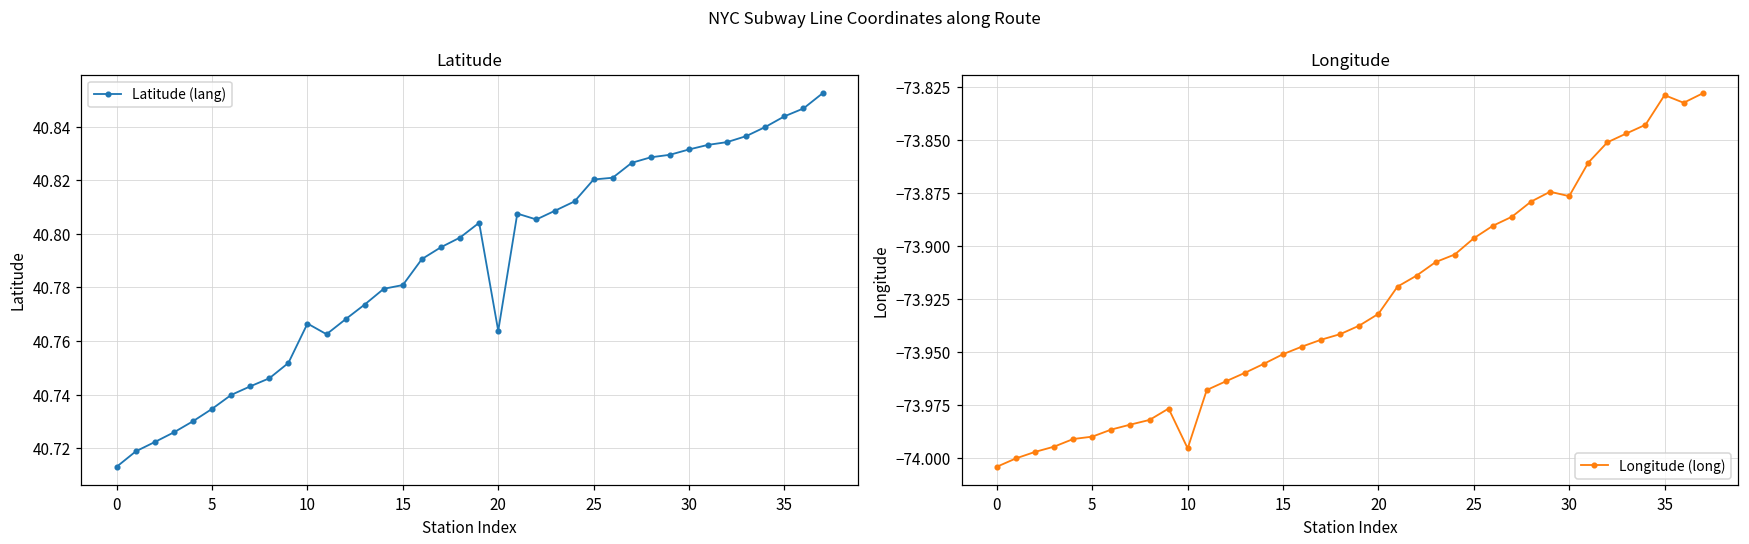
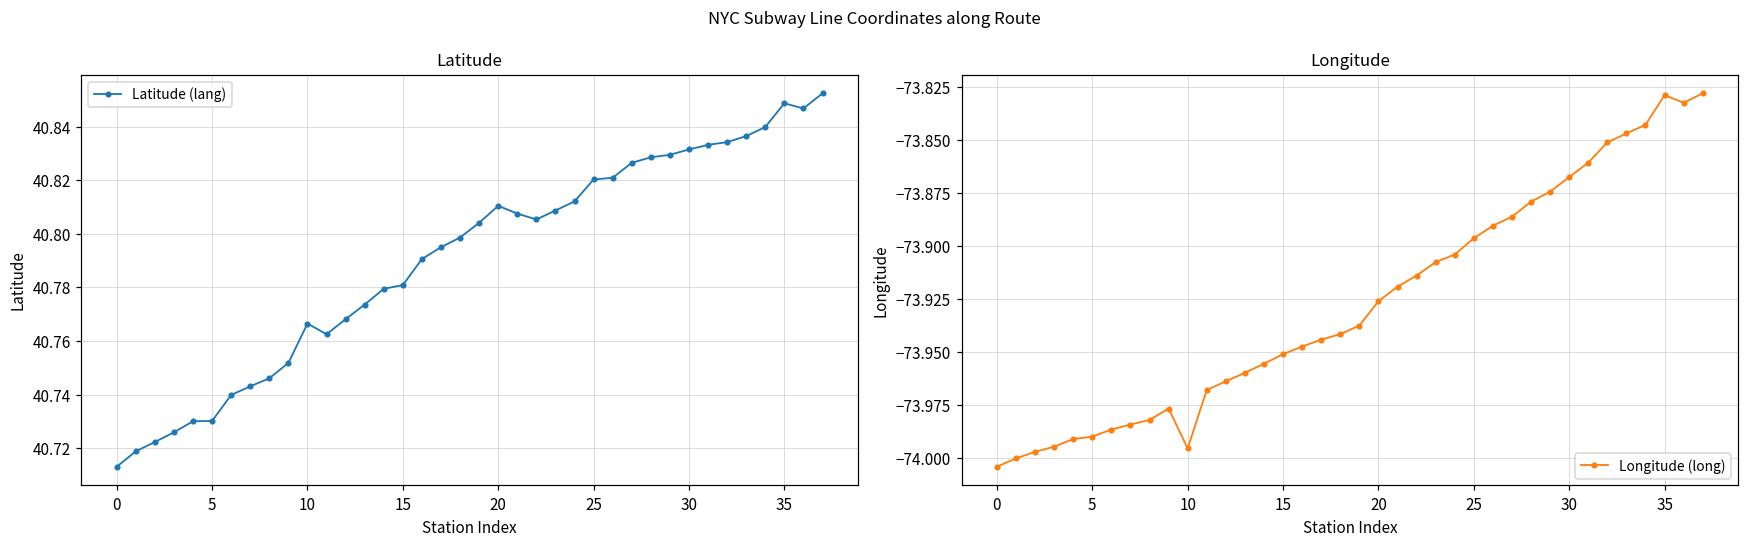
Latitude, 5: 40.735 -> 40.730
Latitude, 20: 40.764 -> 40.810
Latitude, 35: 40.844 -> 40.849
Longitude, 20: -73.932 -> -73.926
Longitude, 30: -73.877 -> -73.868
